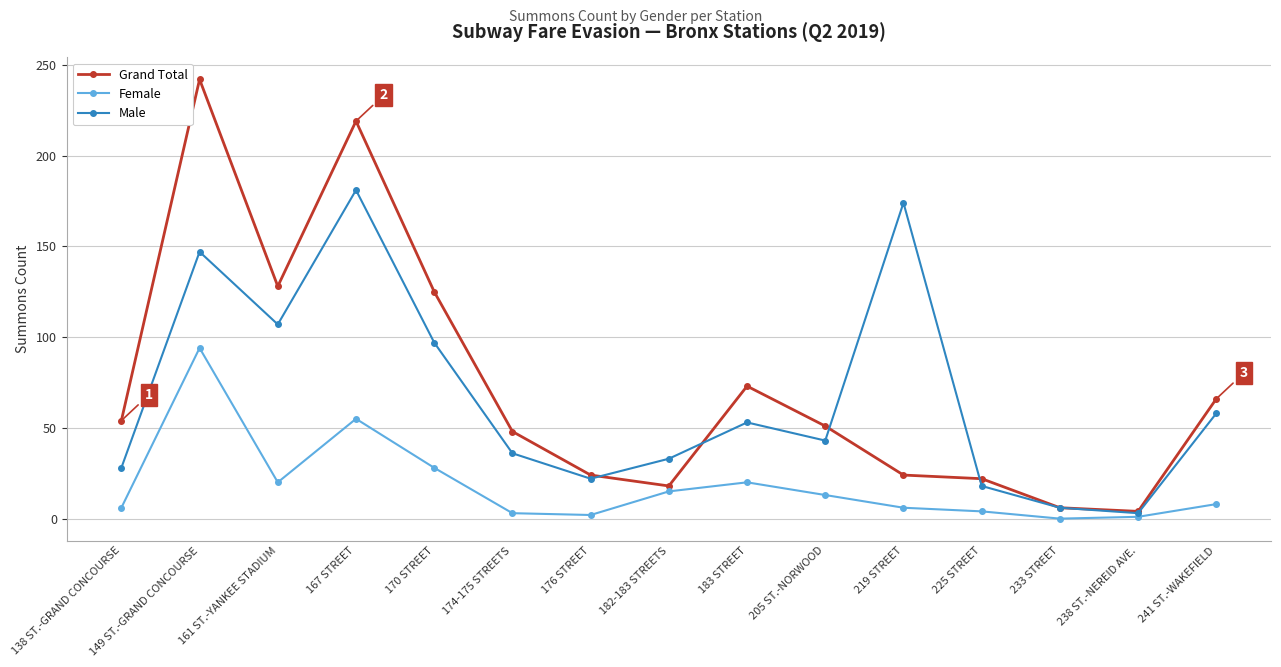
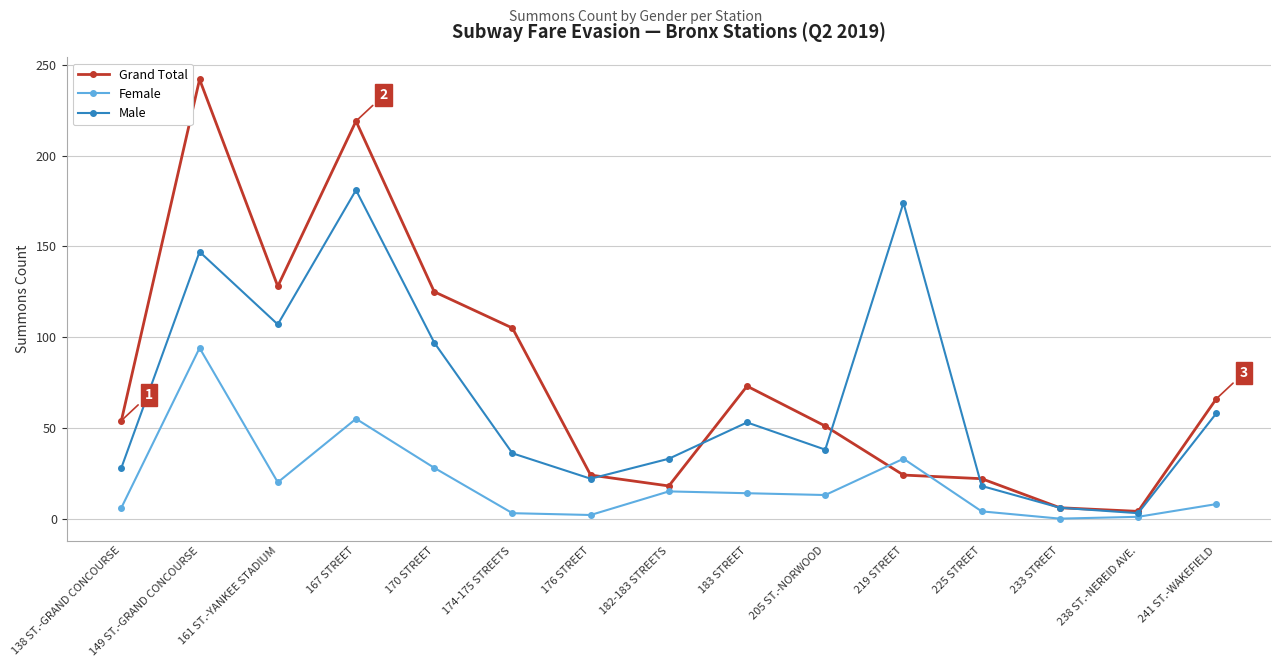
Grand Total, 174-175 STREETS: 48 -> 105
Female, 183 STREET: 20 -> 14
Male, 205 ST.-NORWOOD: 43 -> 38
Female, 219 STREET: 6 -> 33
